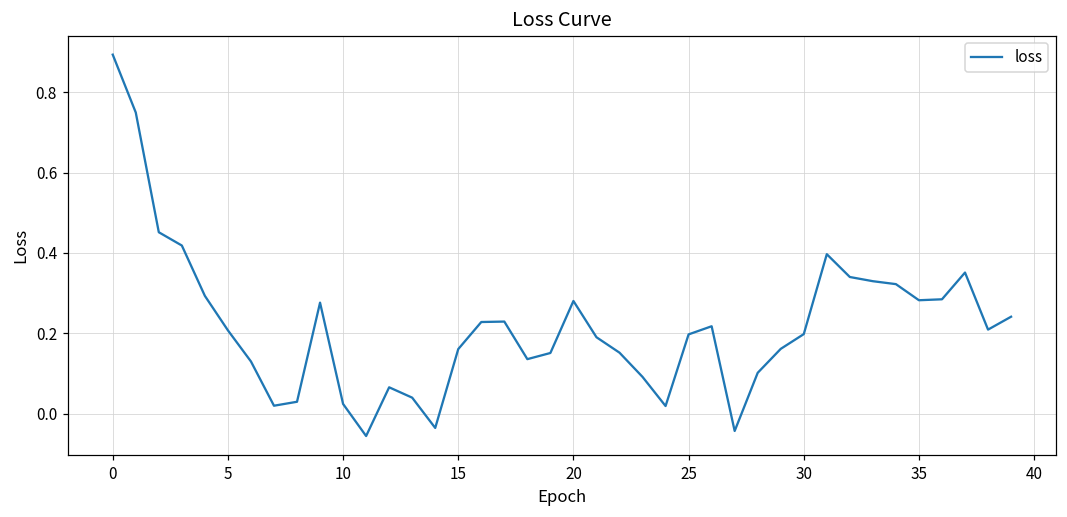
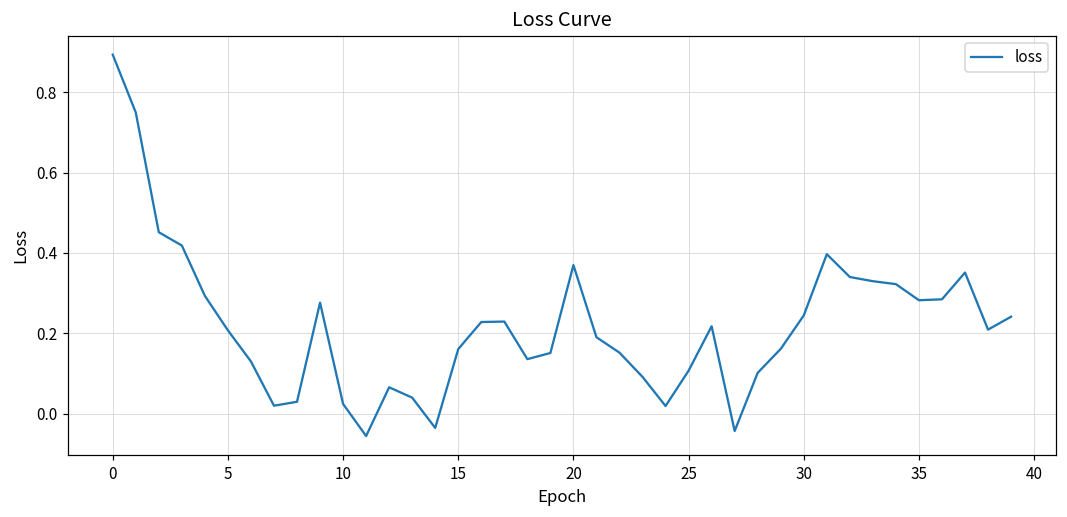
20: 0.28 -> 0.37
25: 0.20 -> 0.11
30: 0.20 -> 0.24
